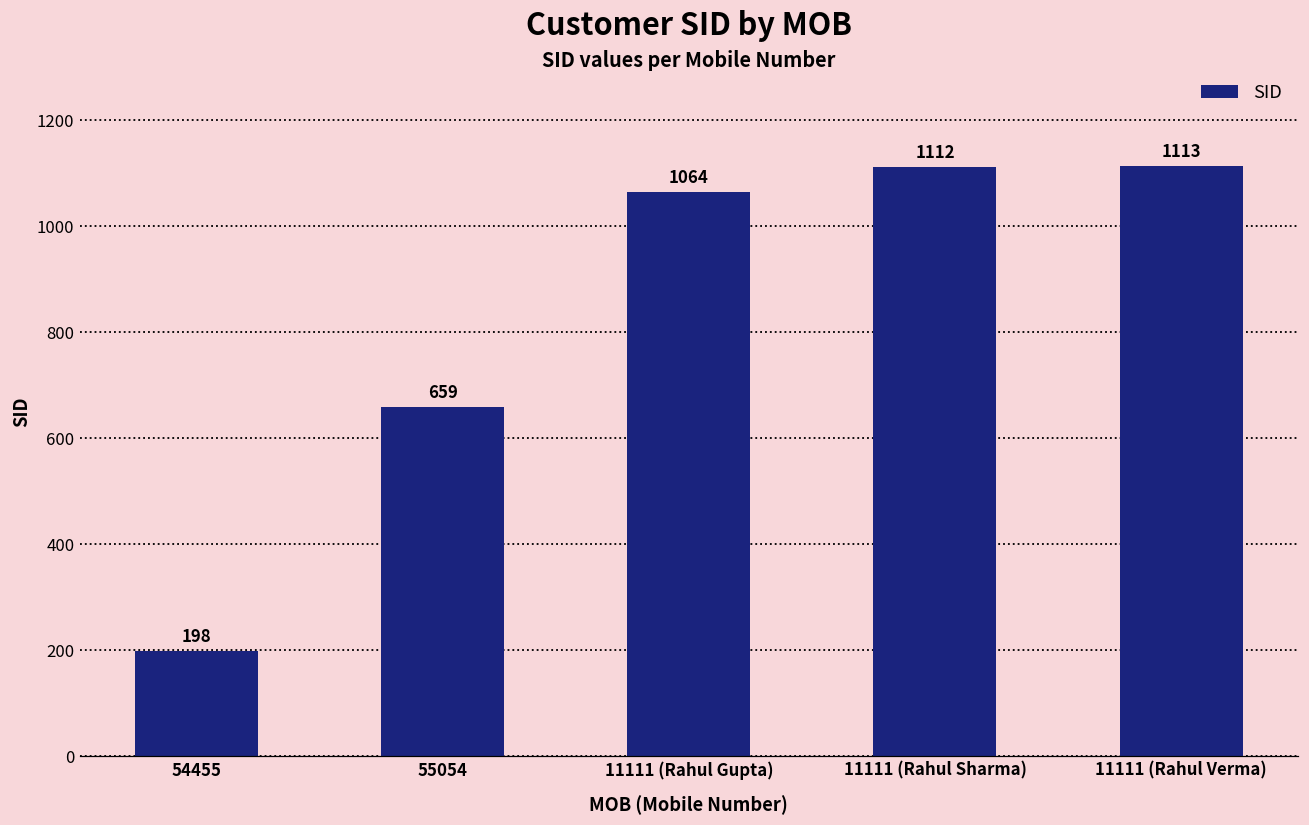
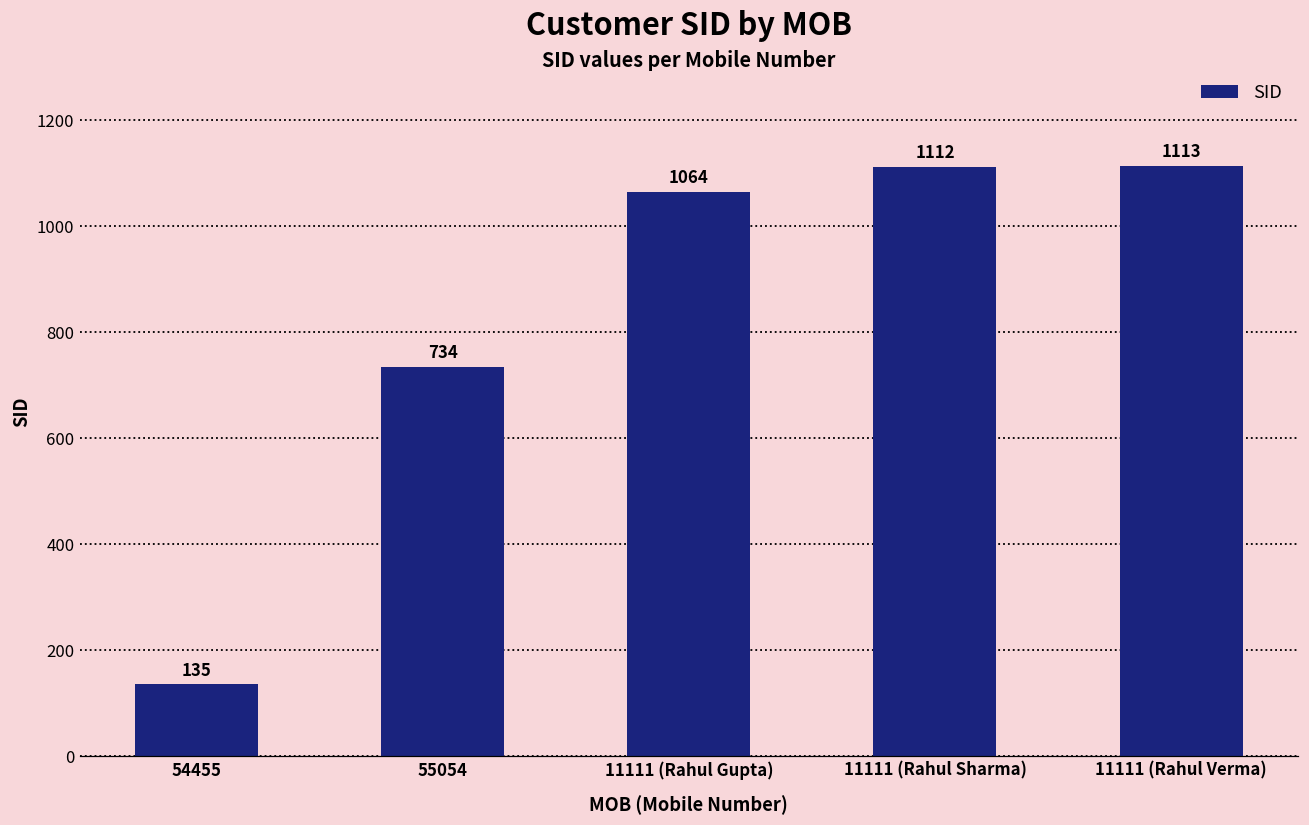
54455: 198 -> 135
55054: 659 -> 734
